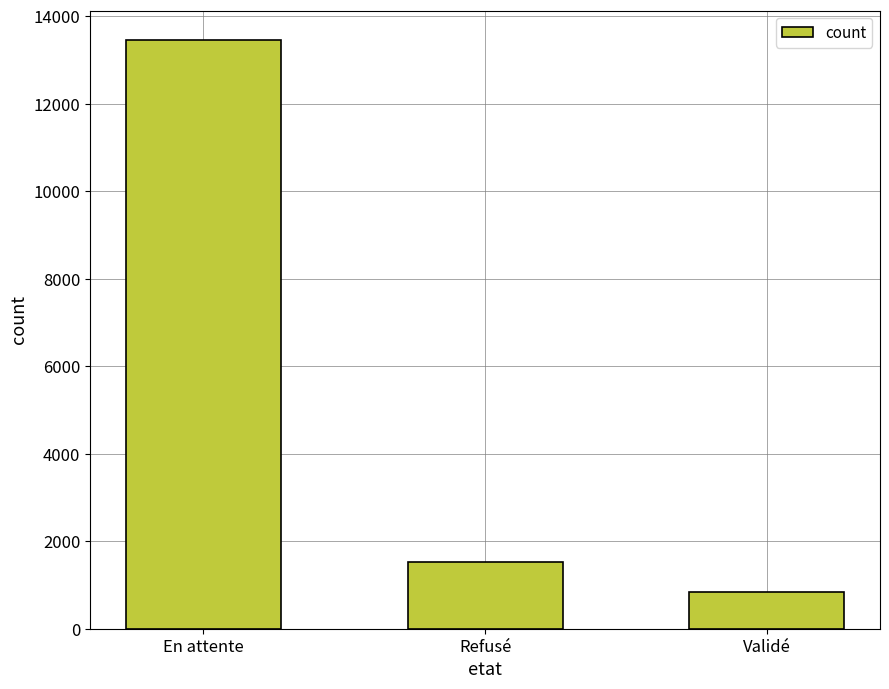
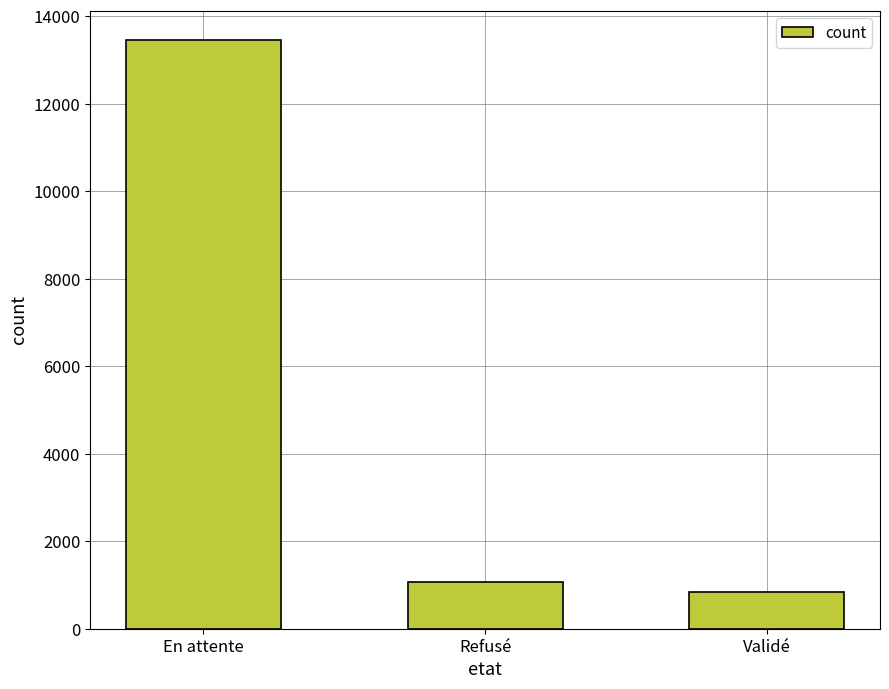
Refusé: 1500 -> 1100
